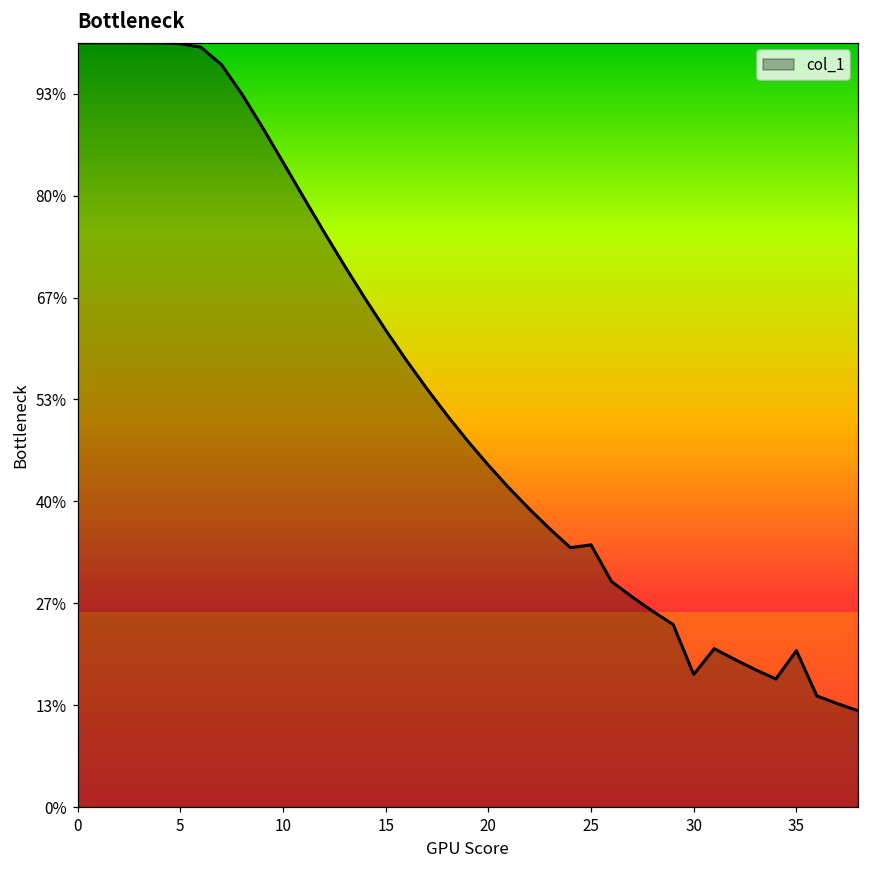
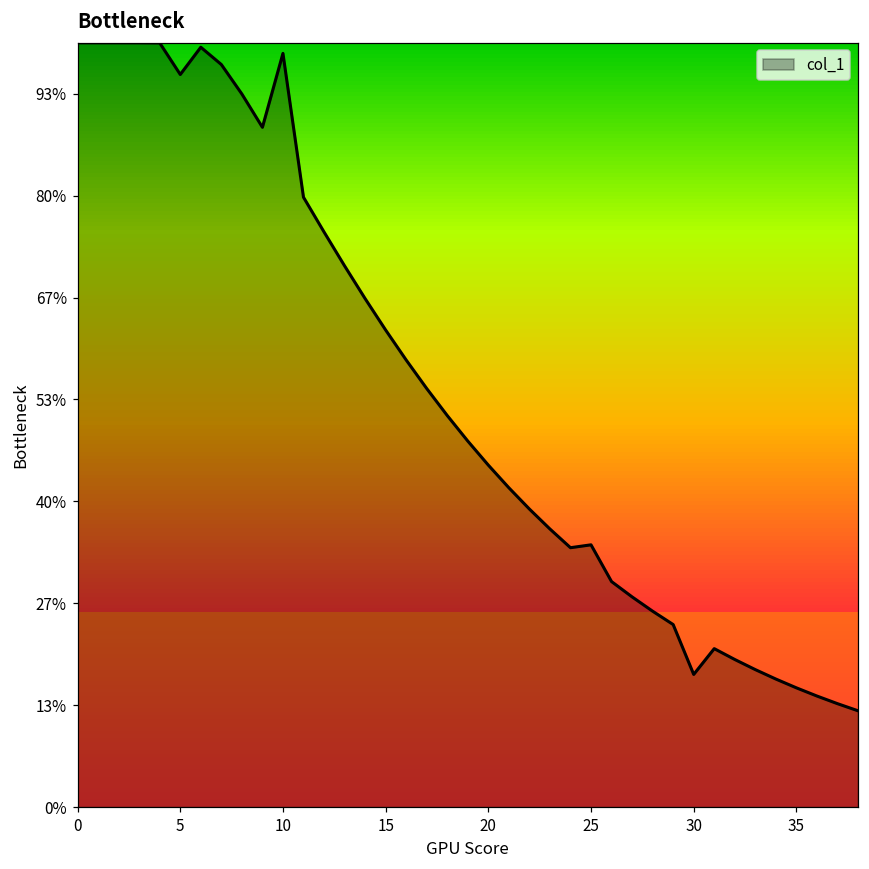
5: 100% -> 96%
10: 84% -> 98%
35: 20% -> 16%
